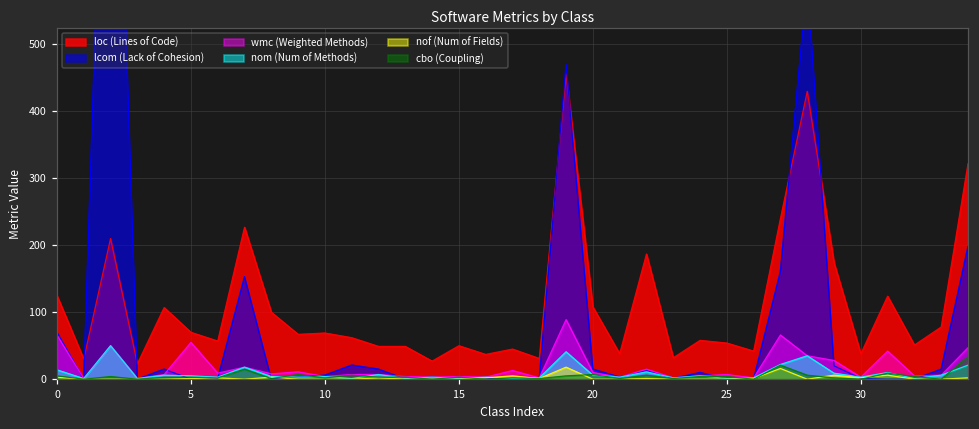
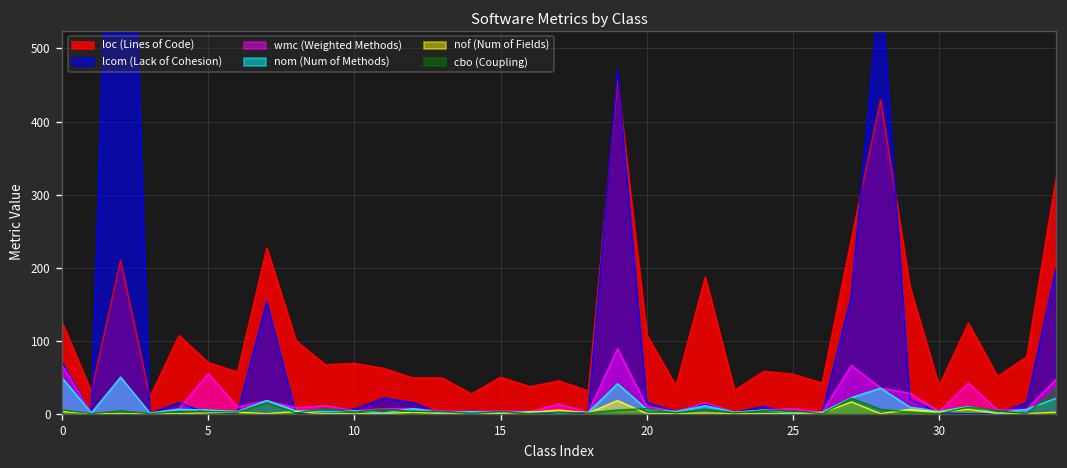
nom (Num of Methods), 0: 10 -> 50
